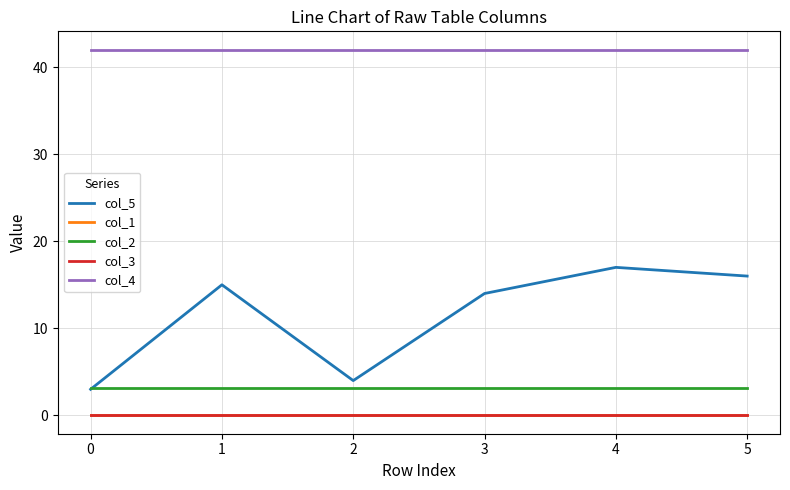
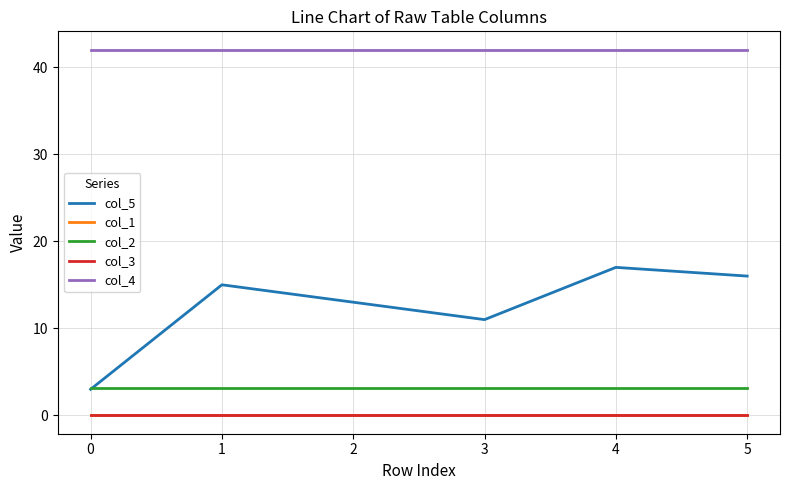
col_5, 2: 4 -> 13
col_5, 3: 14 -> 11
